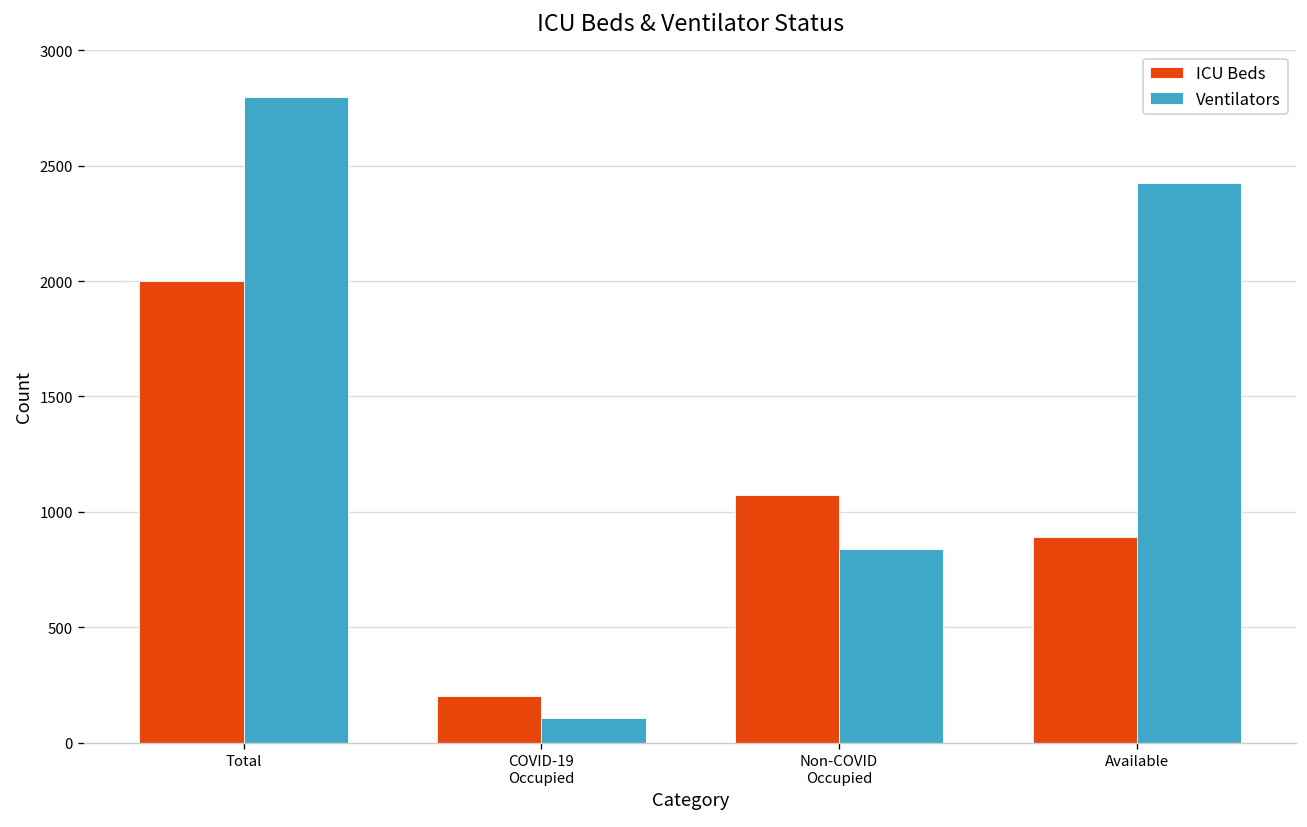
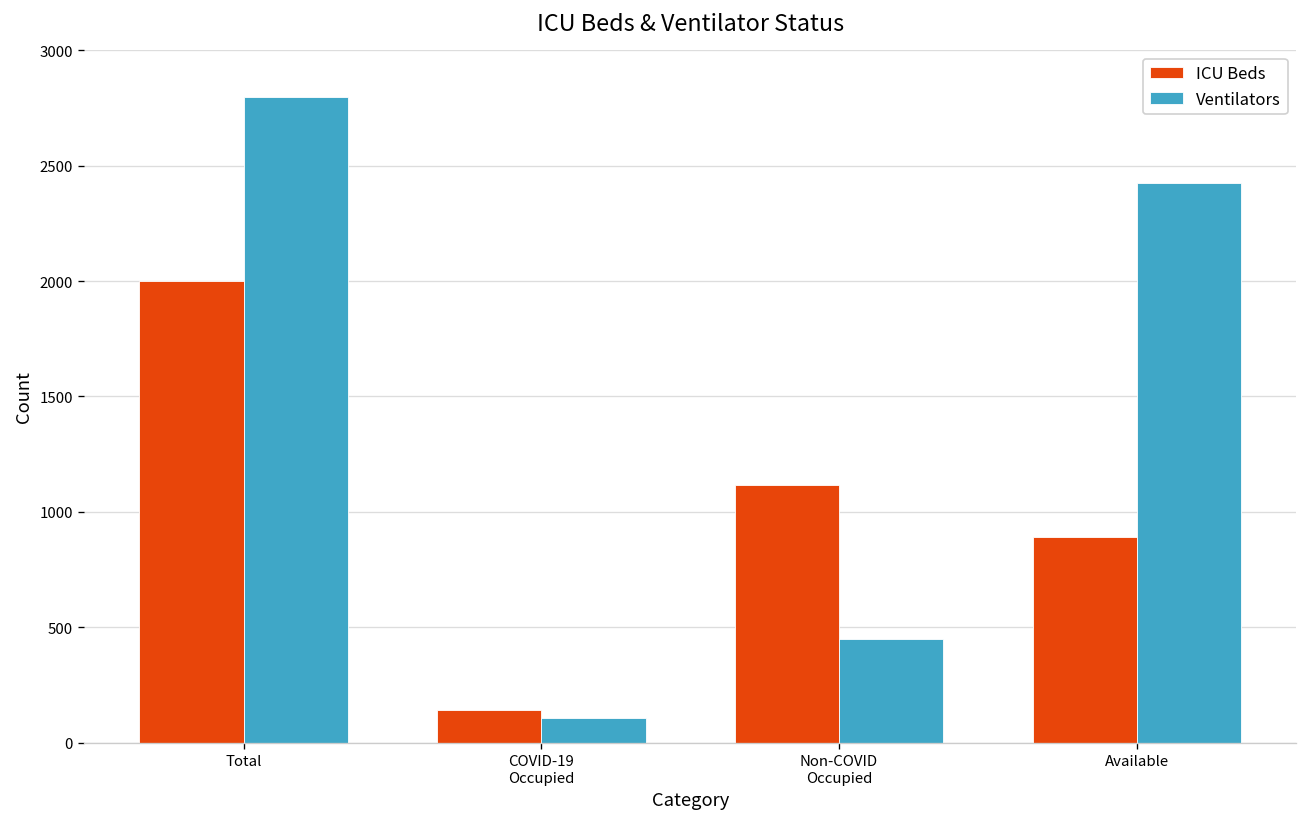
ICU Beds, COVID-19 Occupied: 200 -> 140
ICU Beds, Non-COVID Occupied: 1070 -> 1120
Ventilators, Non-COVID Occupied: 840 -> 450
